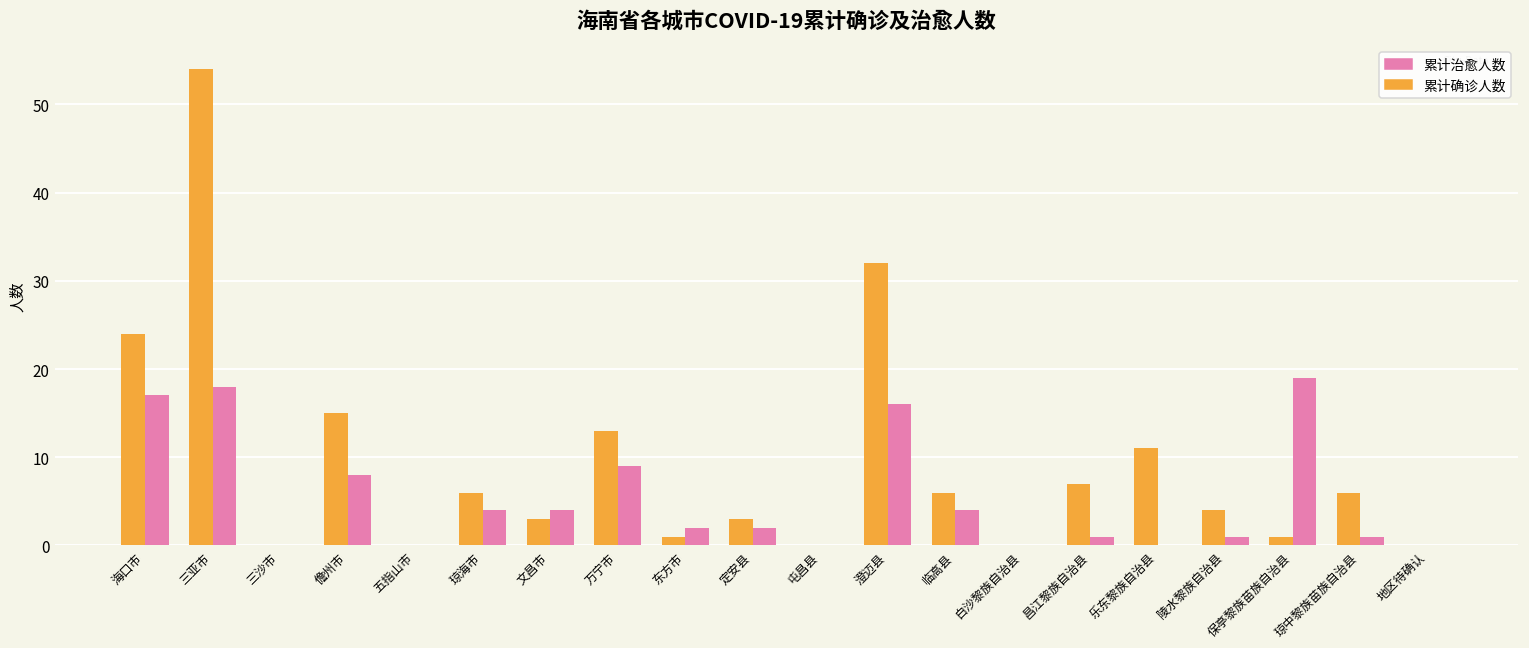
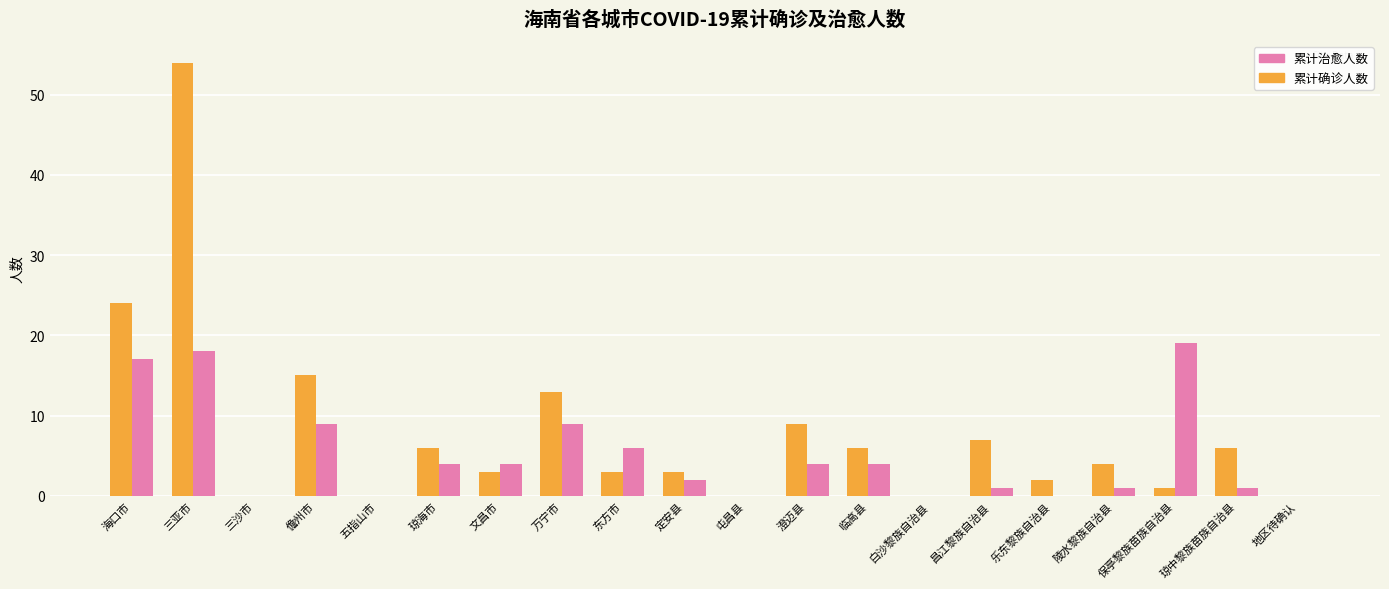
累计治愈人数, 儋州市: 8 -> 9
累计确诊人数, 东方市: 1 -> 3
累计治愈人数, 东方市: 2 -> 6
累计确诊人数, 澄迈县: 32 -> 9
累计治愈人数, 澄迈县: 16 -> 4
累计确诊人数, 乐东黎族自治县: 11 -> 2
